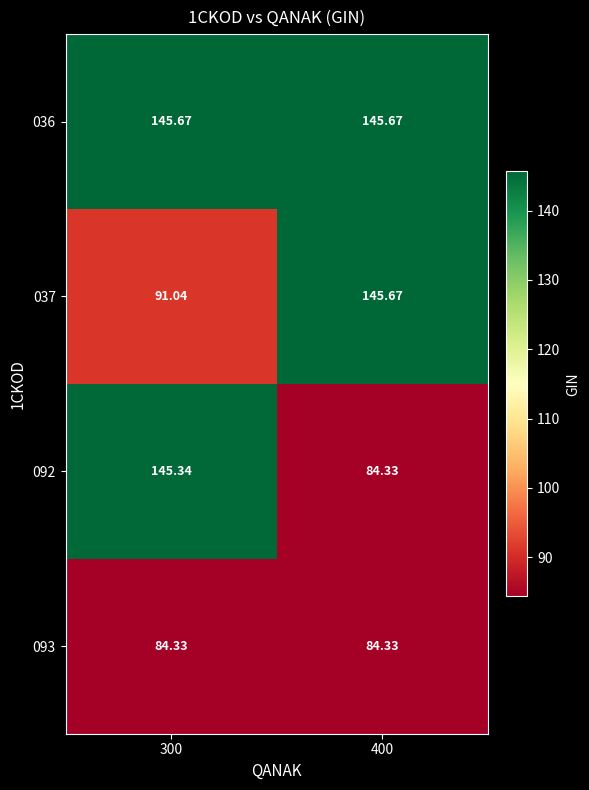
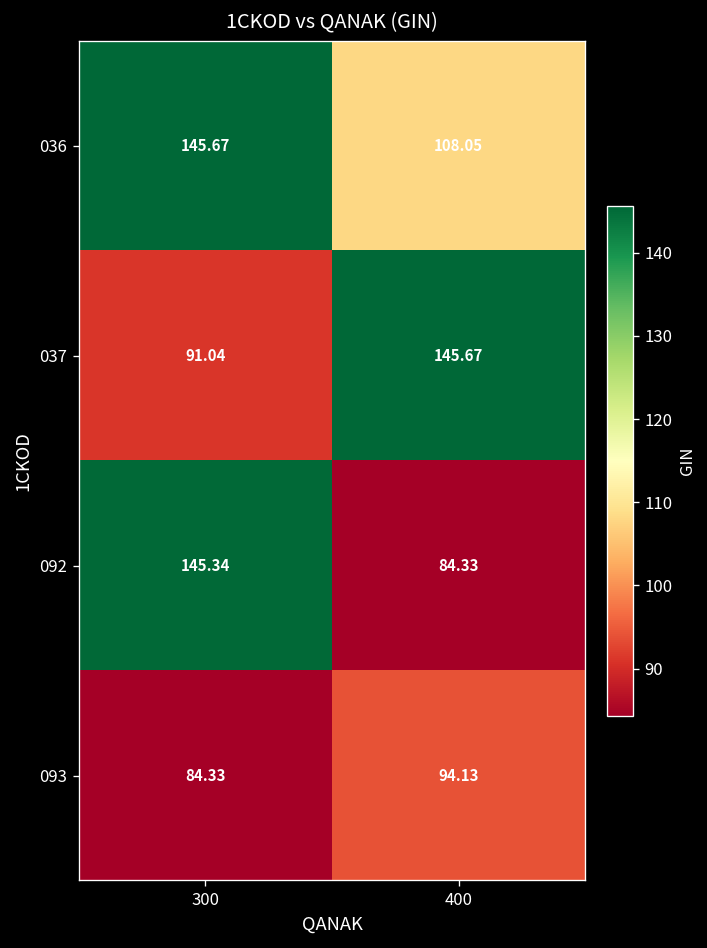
036, 400: 145.67 -> 108.05
093, 400: 84.33 -> 94.13
